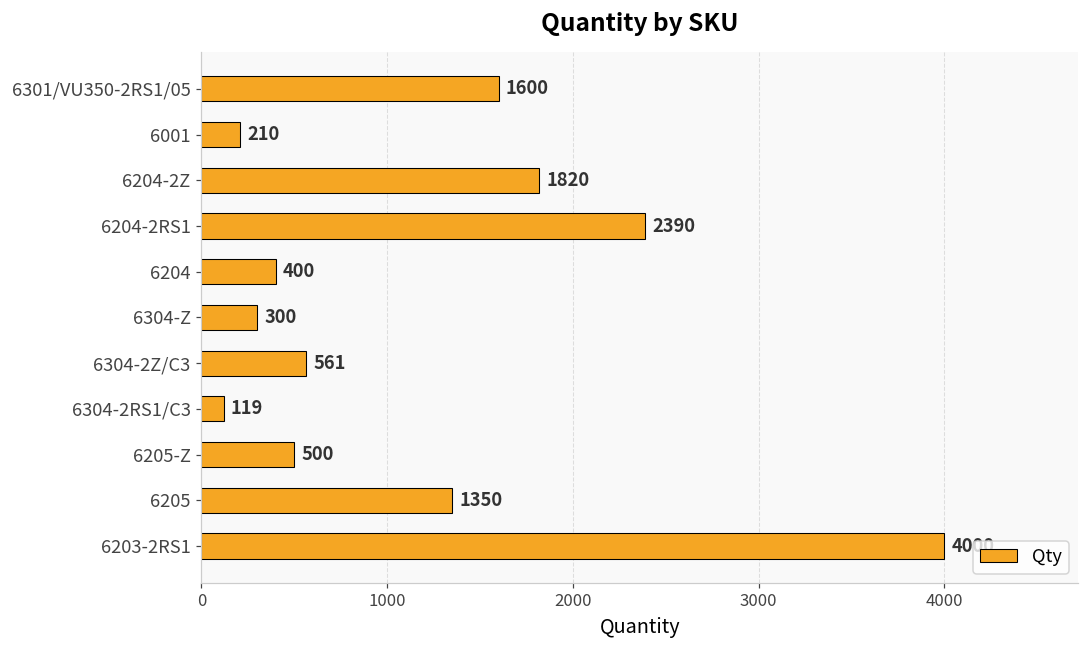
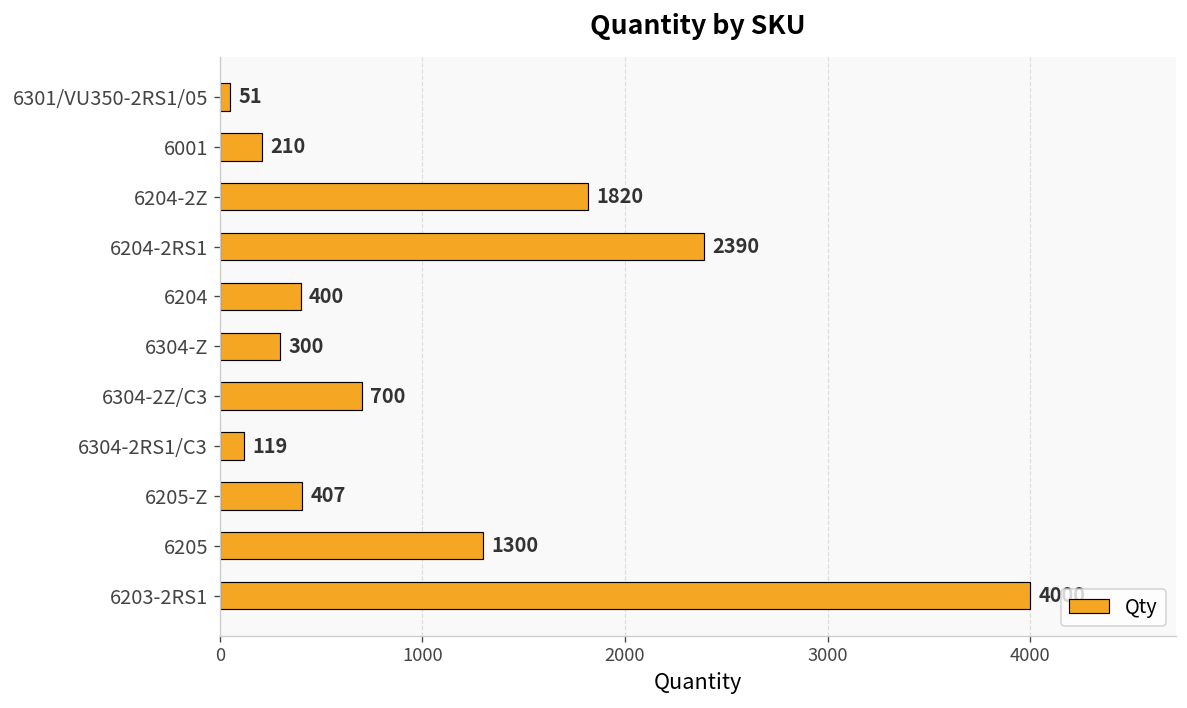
6301/VU350-2RS1/05: 1600 -> 51
6304-2Z/C3: 561 -> 700
6205-Z: 500 -> 407
6205: 1350 -> 1300
